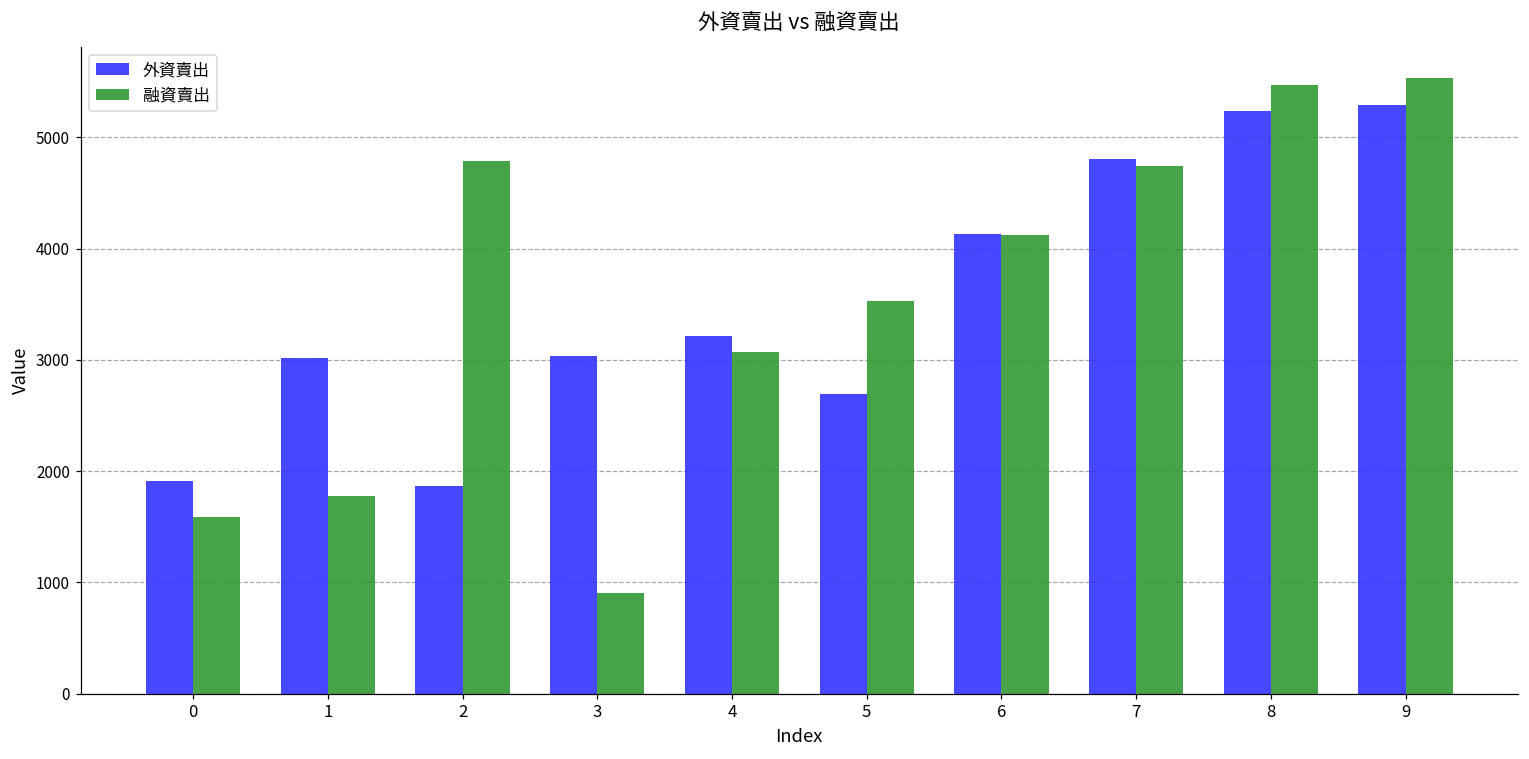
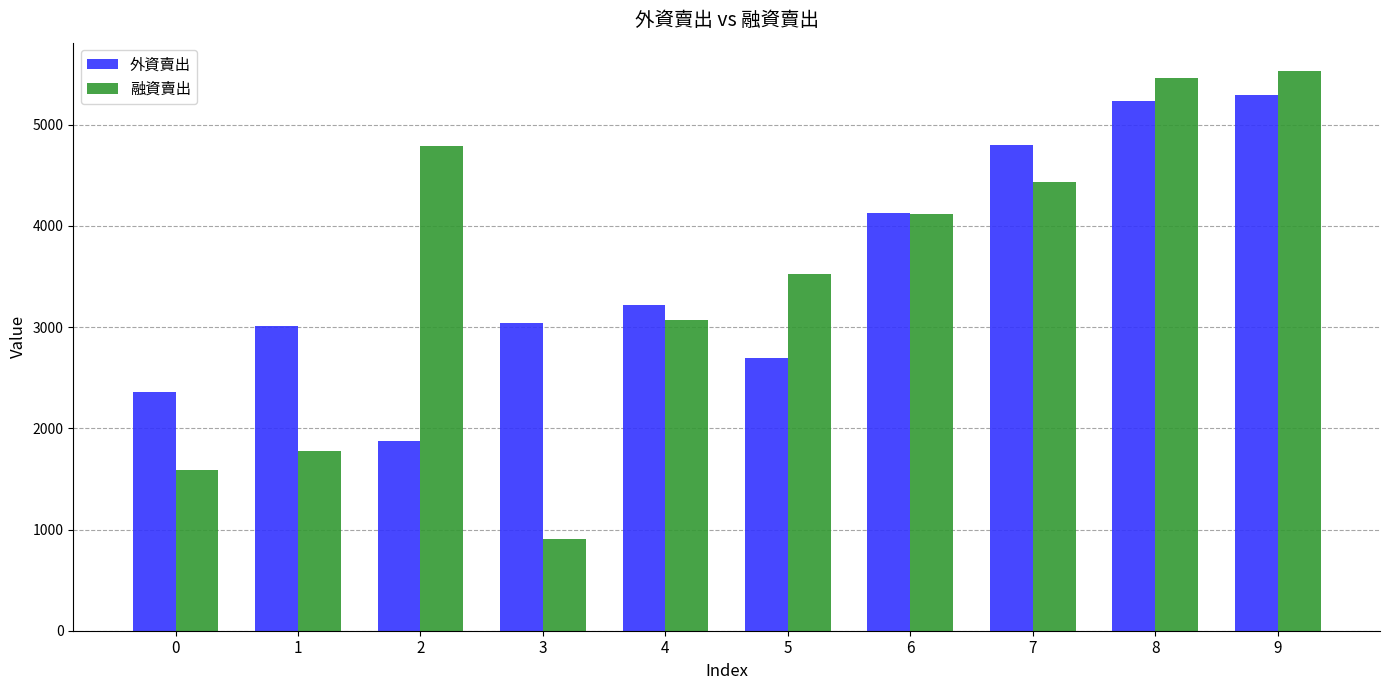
外資賣出, 0: 1910 -> 2360
融資賣出, 7: 4740 -> 4430
